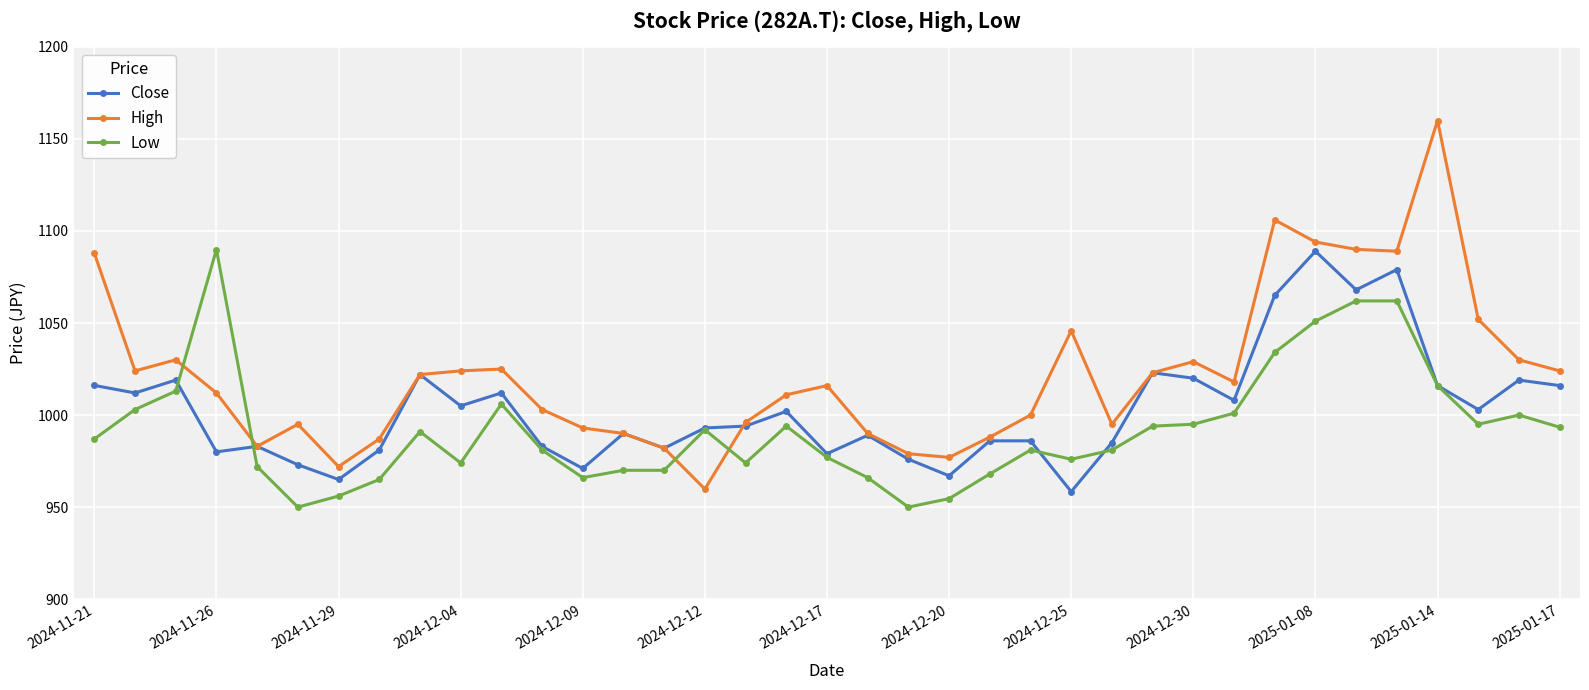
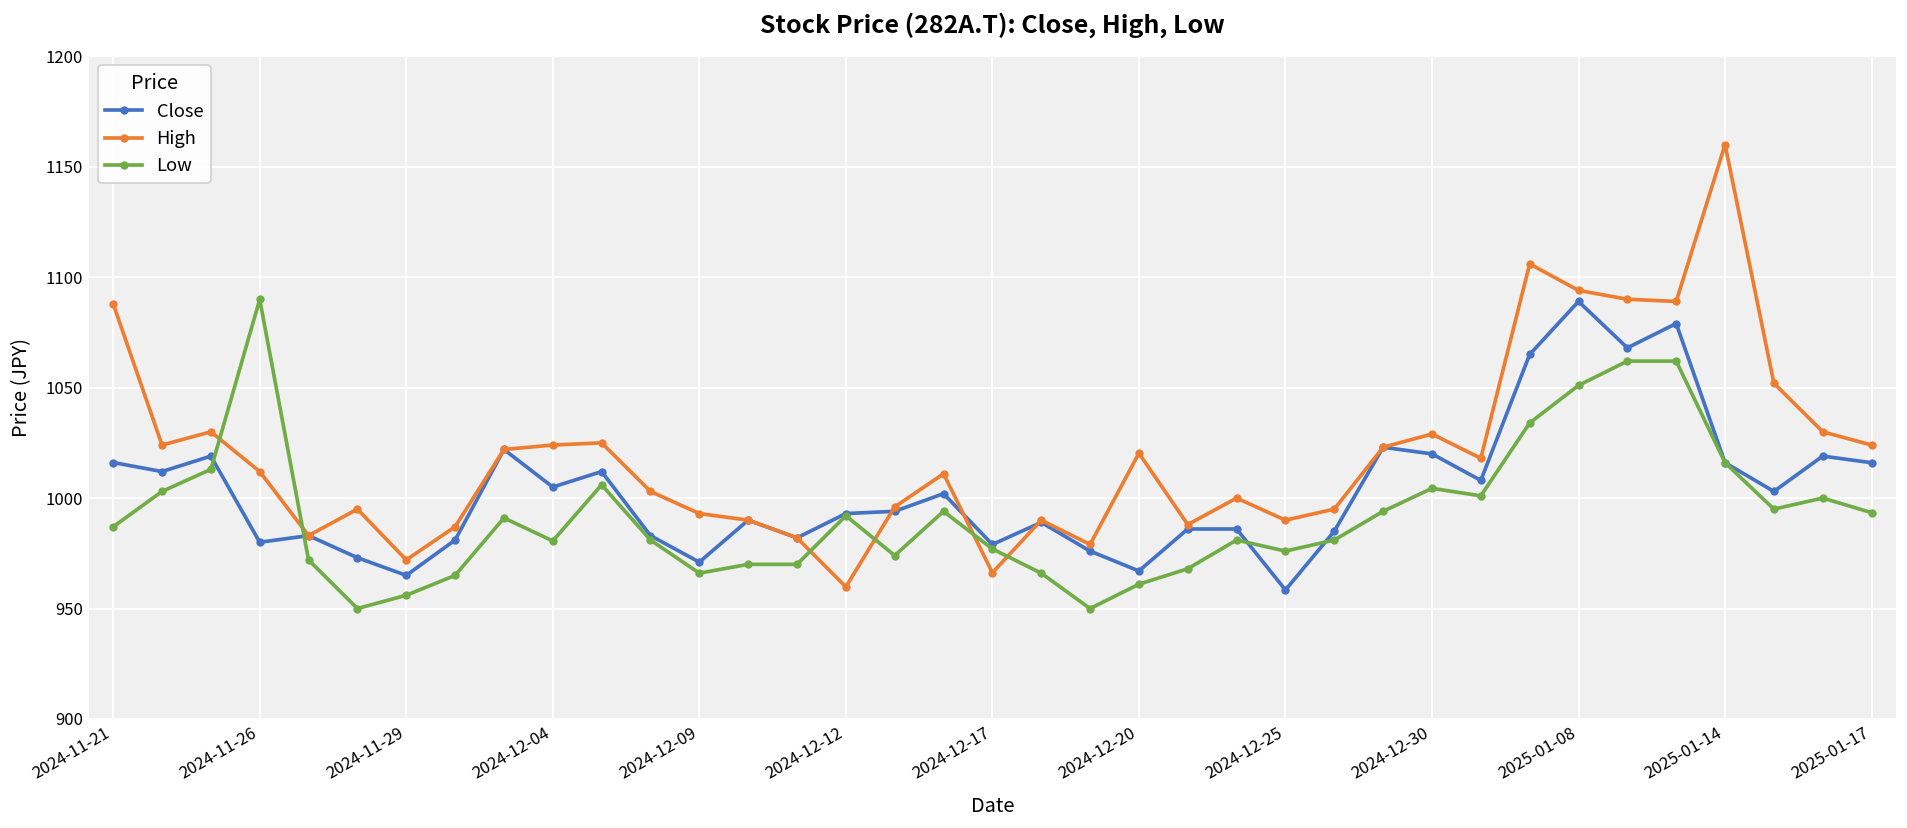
Low, 2024-12-04: 974 -> 981
High, 2024-12-17: 1016 -> 966
High, 2024-12-20: 977 -> 1020
Low, 2024-12-20: 955 -> 961
High, 2024-12-25: 1046 -> 990
Low, 2024-12-30: 995 -> 1004
